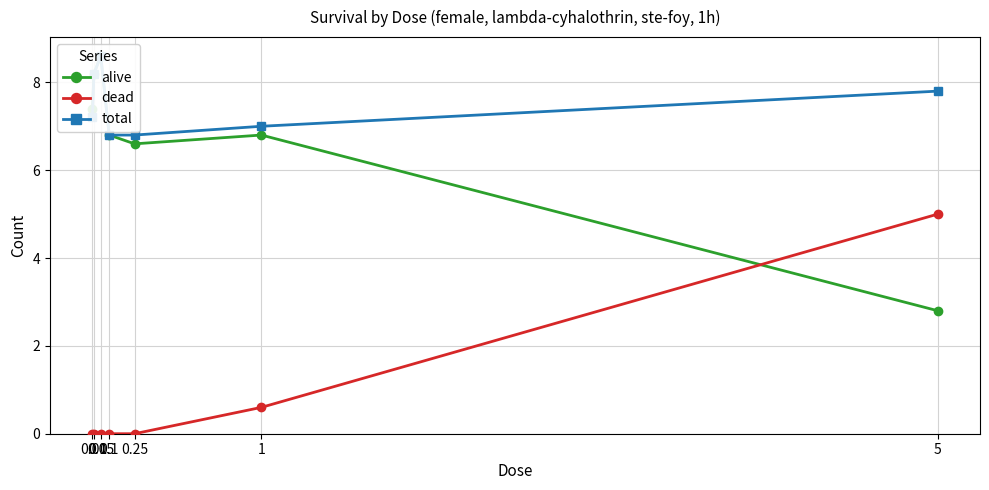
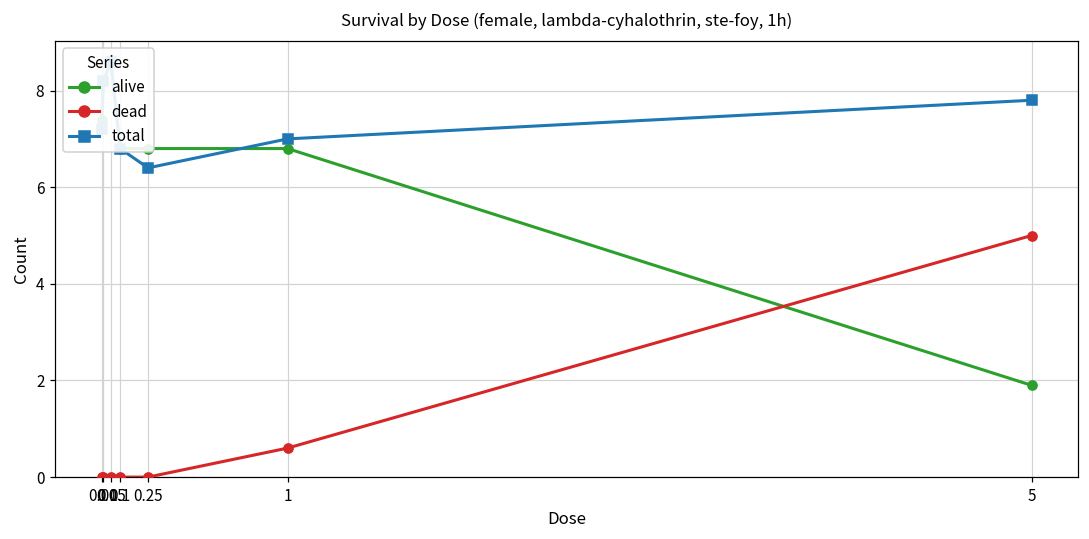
alive, 0.25: 6.6 -> 6.8
total, 0.25: 6.8 -> 6.4
alive, 5: 2.8 -> 1.9
